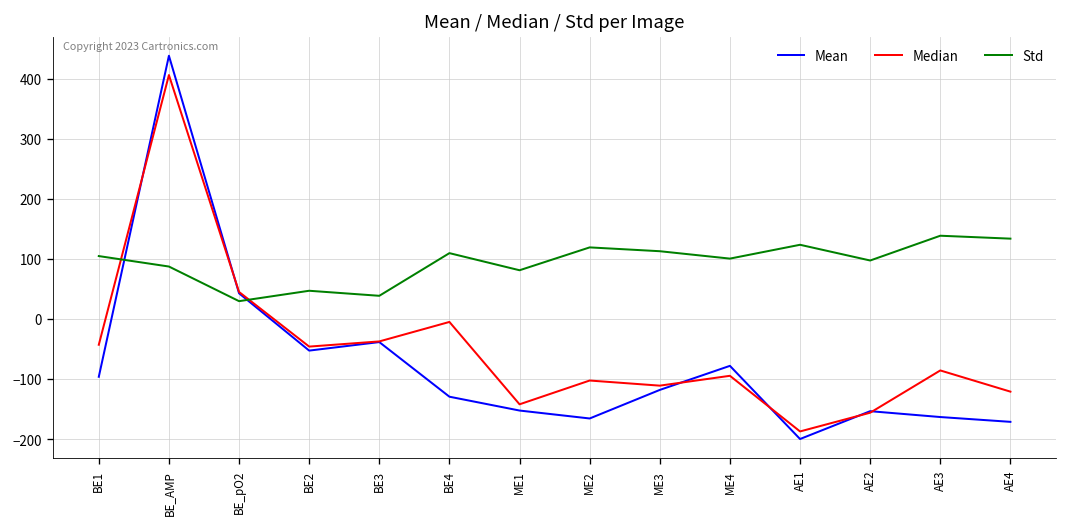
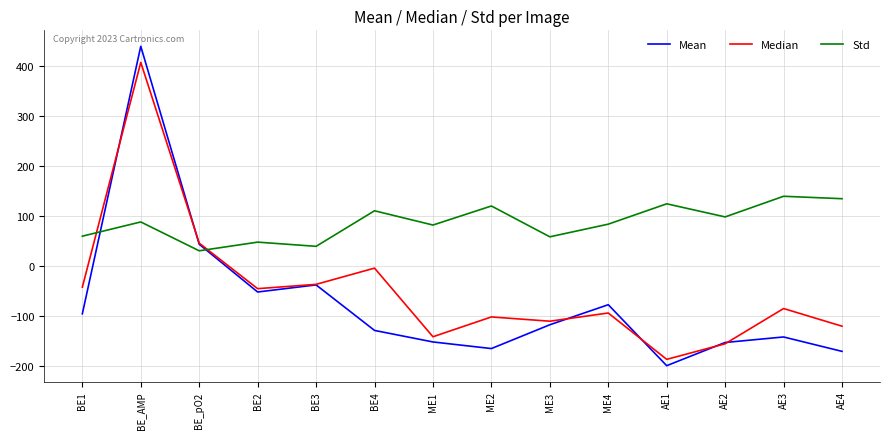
Std, BE1: 100 -> 60
Std, ME3: 110 -> 60
Std, ME4: 100 -> 80
Mean, AE3: -160 -> -140
